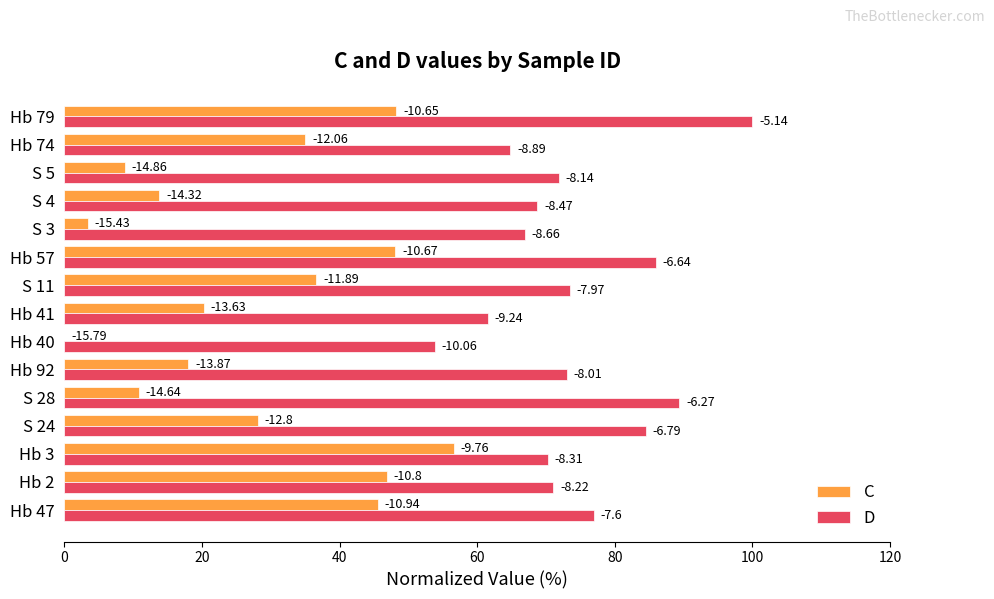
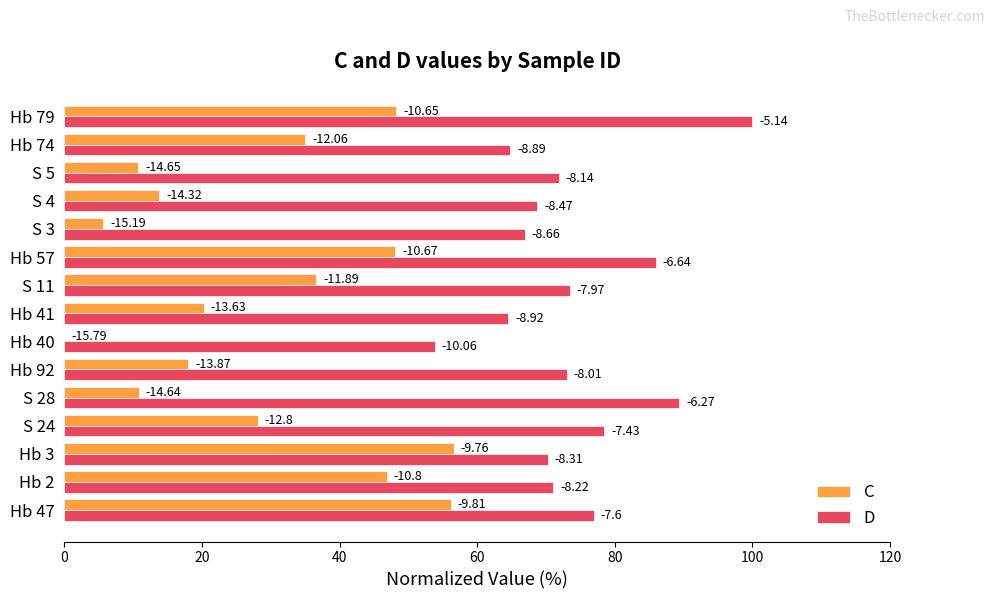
C, S 5: -14.86 -> -14.65
C, S 3: -15.43 -> -15.19
D, Hb 41: -9.24 -> -8.92
D, S 24: -6.79 -> -7.43
C, Hb 47: -10.94 -> -9.81
